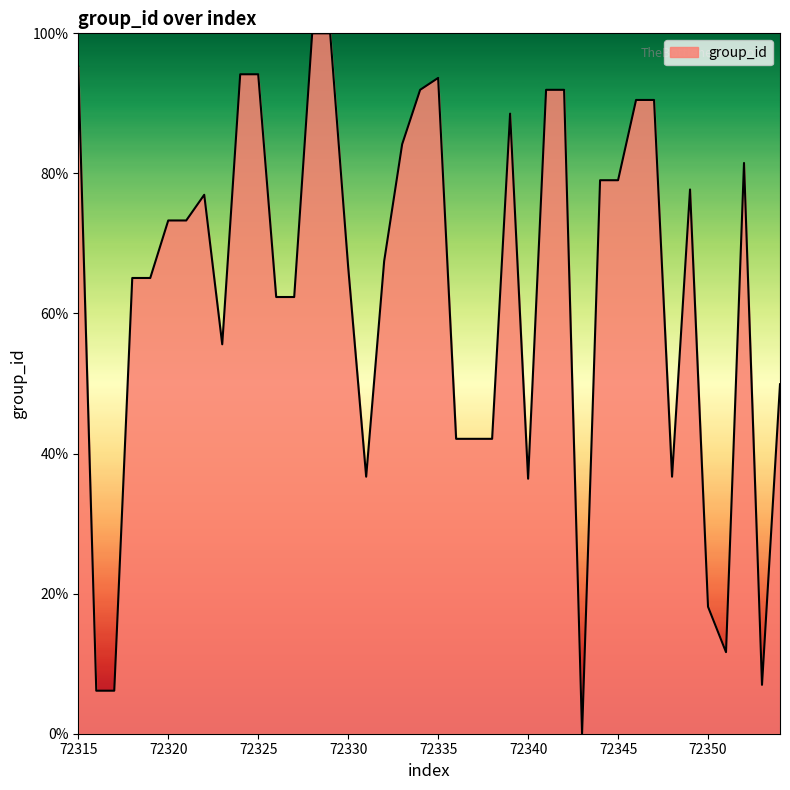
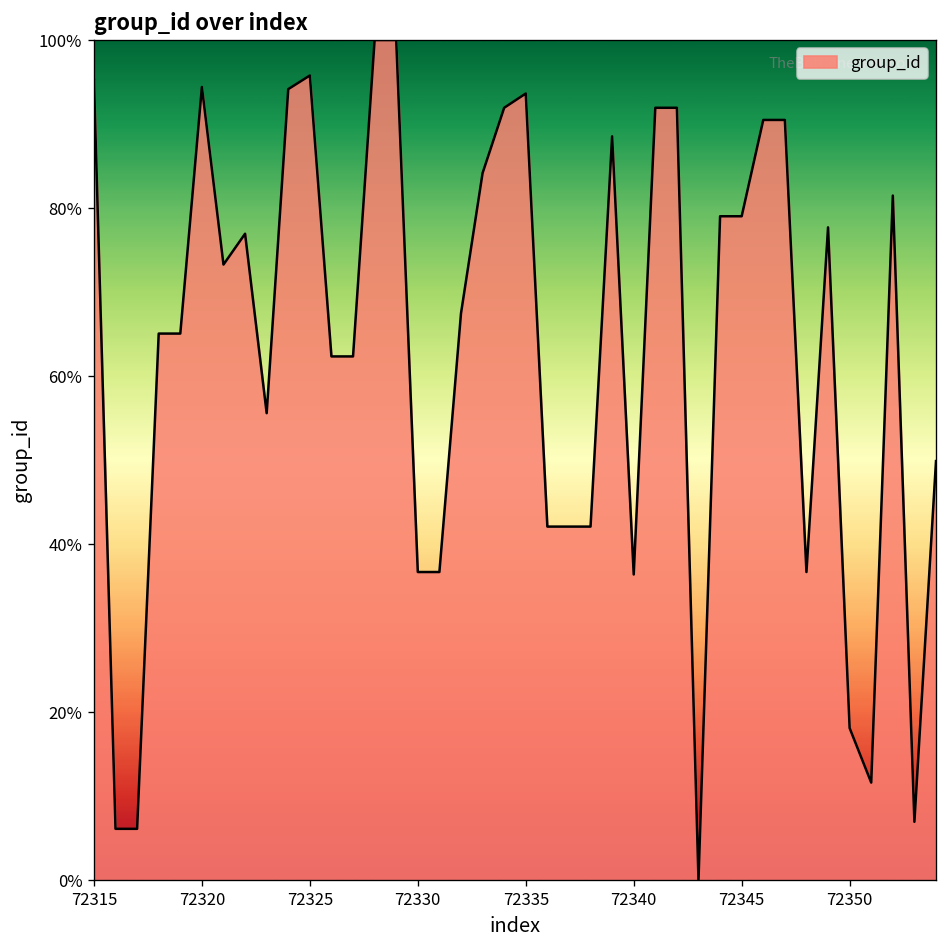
72320: 73% -> 94%
72325: 94% -> 96%
72330: 67% -> 37%
